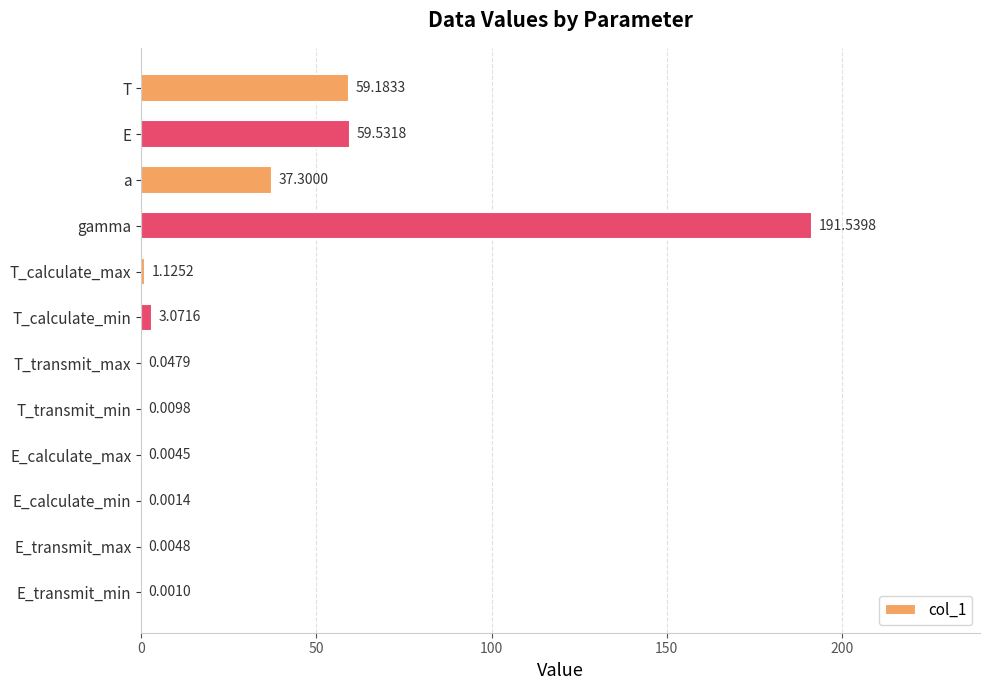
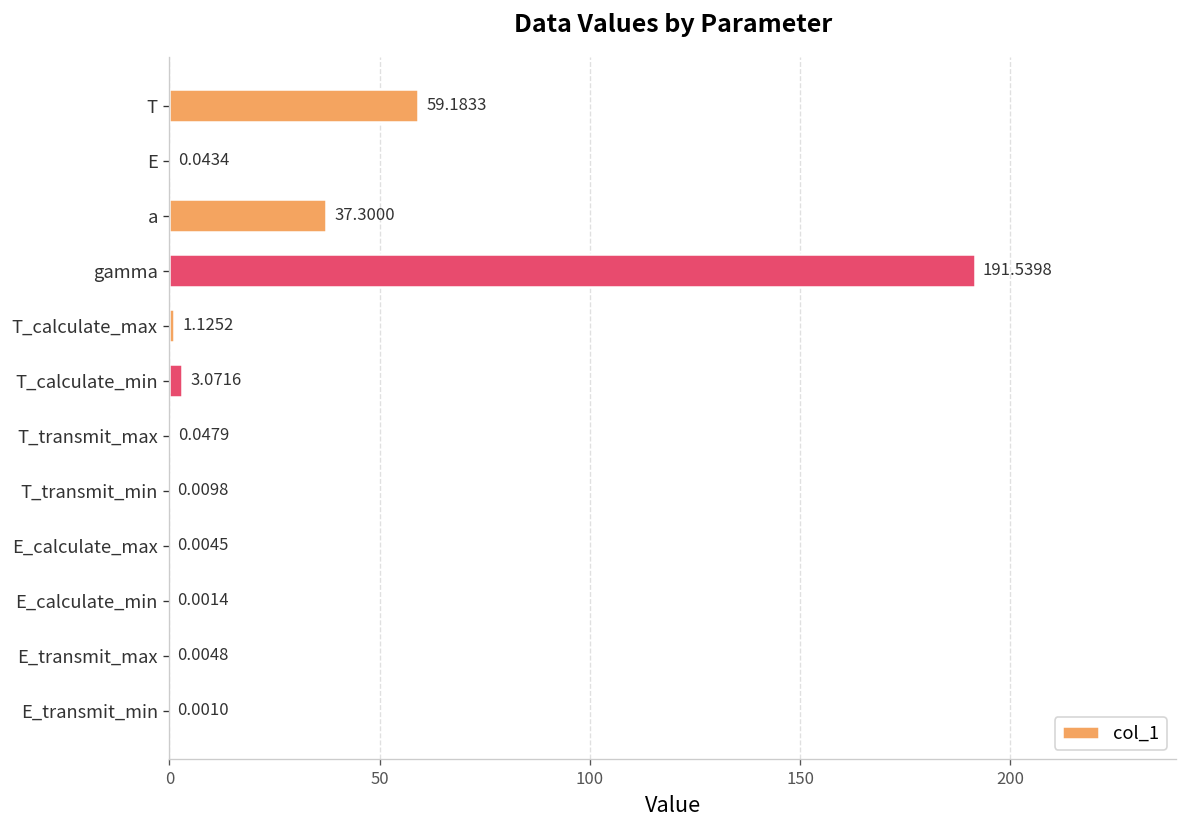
E: 59.5318 -> 0.0434
